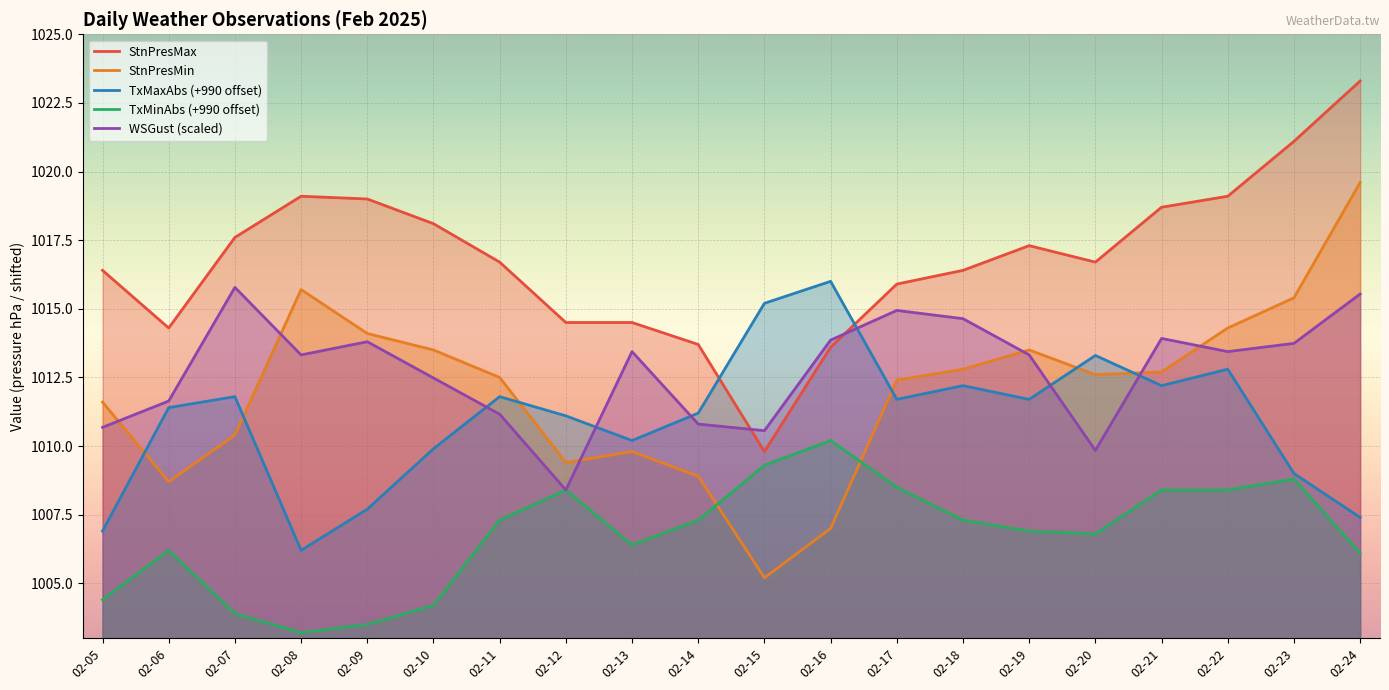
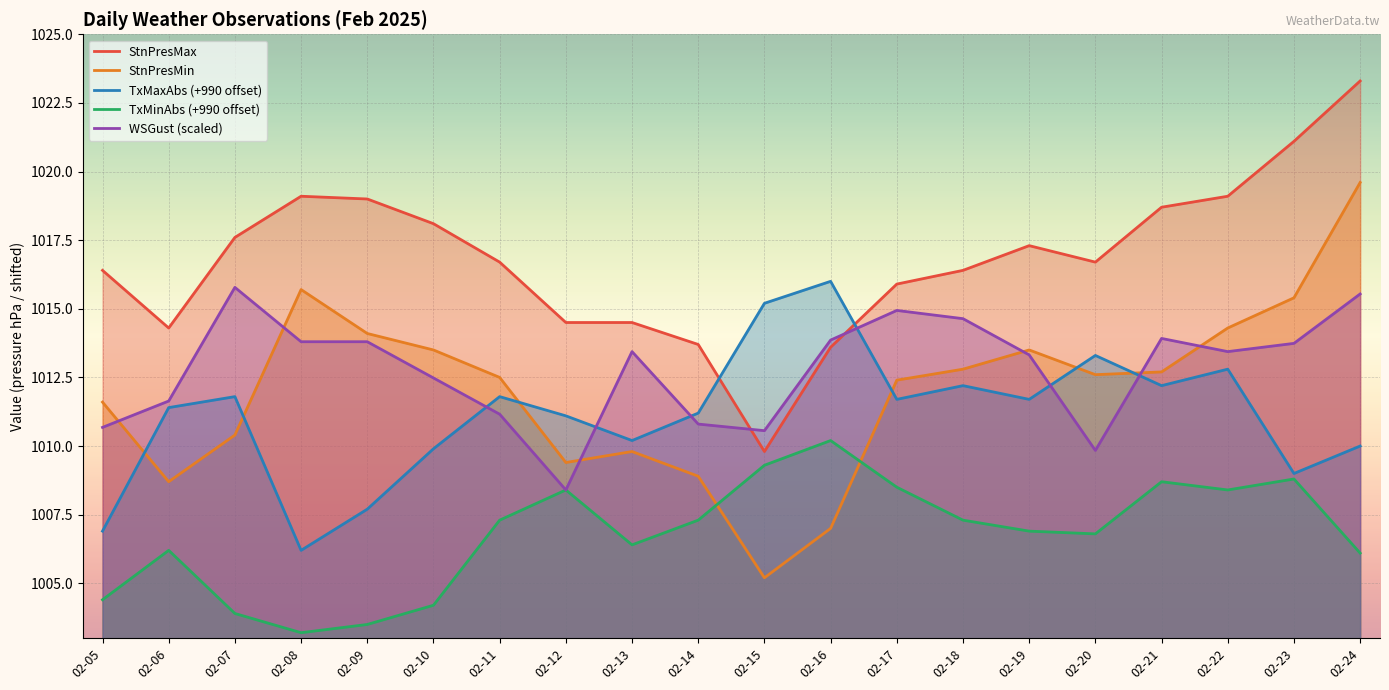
WSGust (scaled), 02-08: 1013.3 -> 1013.8
TxMinAbs (+990 offset), 02-21: 1008.4 -> 1008.7
TxMaxAbs (+990 offset), 02-24: 1007.4 -> 1010.0
